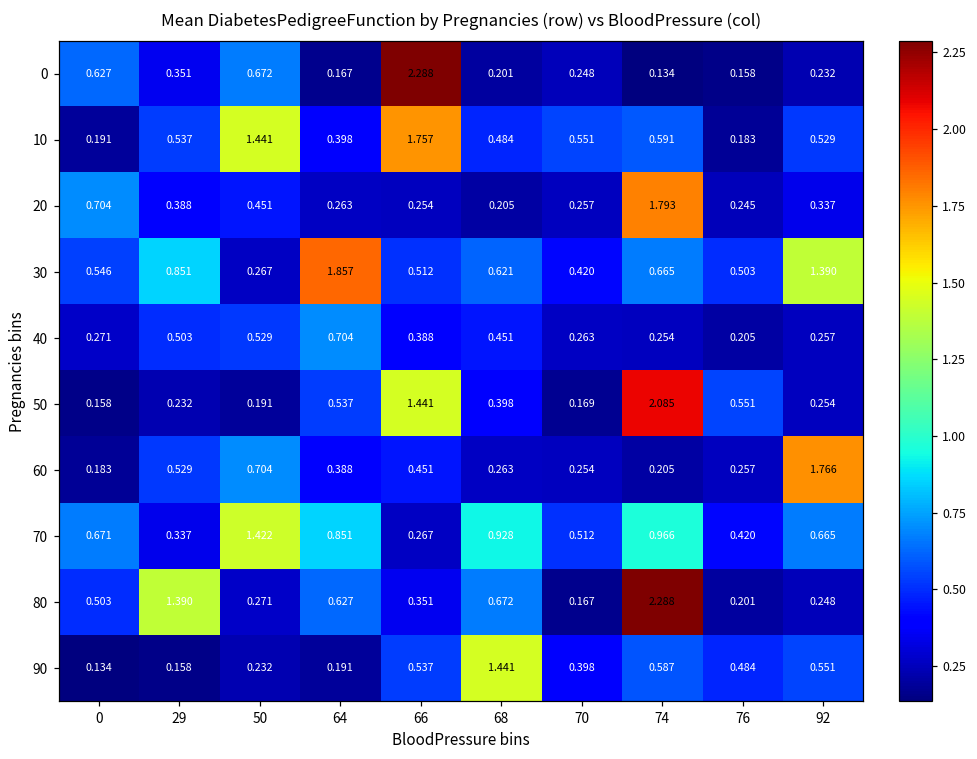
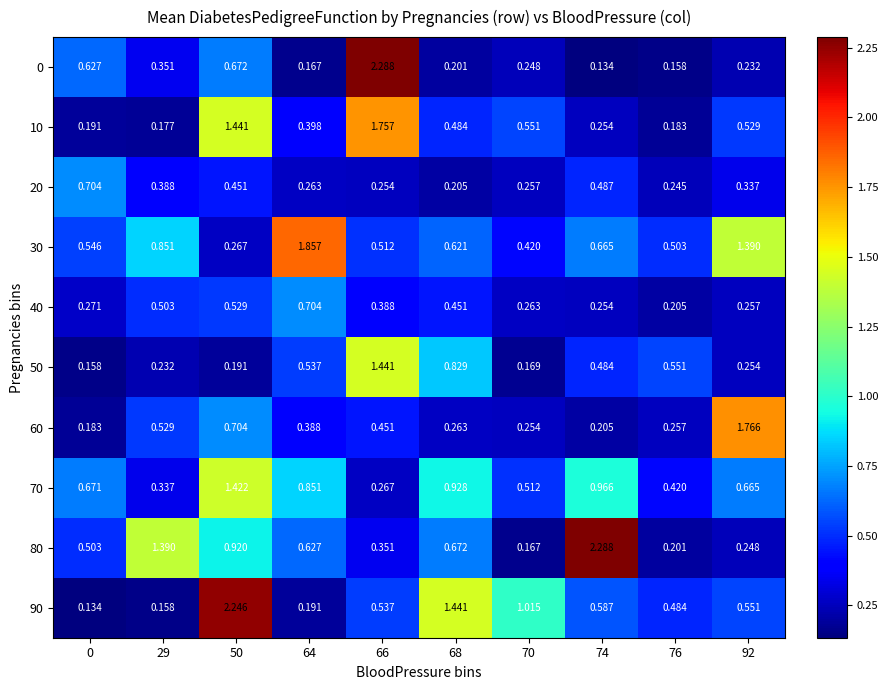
10, 29: 0.537 -> 0.177
10, 74: 0.591 -> 0.254
20, 74: 1.793 -> 0.487
50, 68: 0.398 -> 0.829
50, 74: 2.085 -> 0.484
80, 50: 0.271 -> 0.920
90, 50: 0.232 -> 2.246
90, 70: 0.398 -> 1.015
